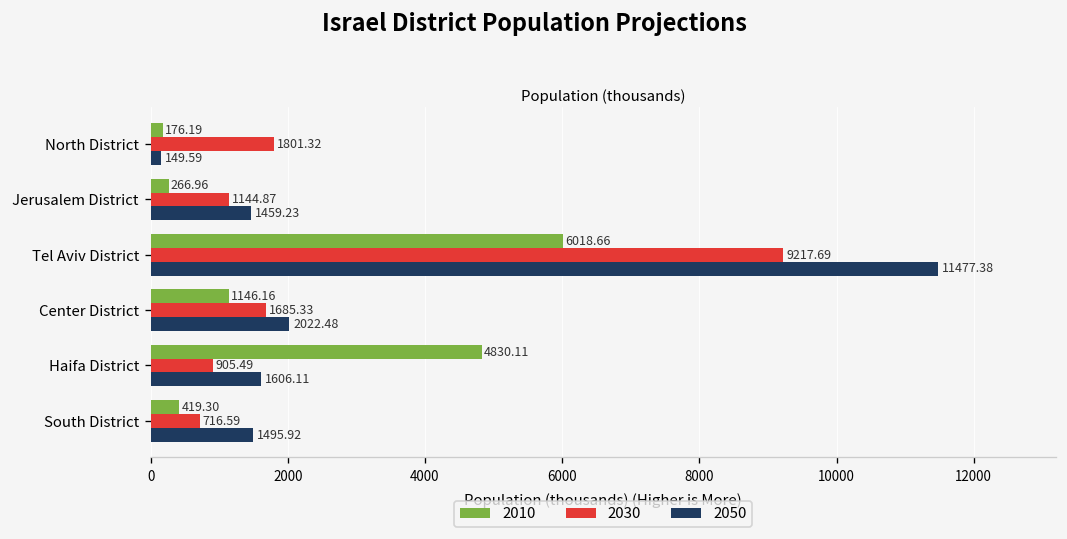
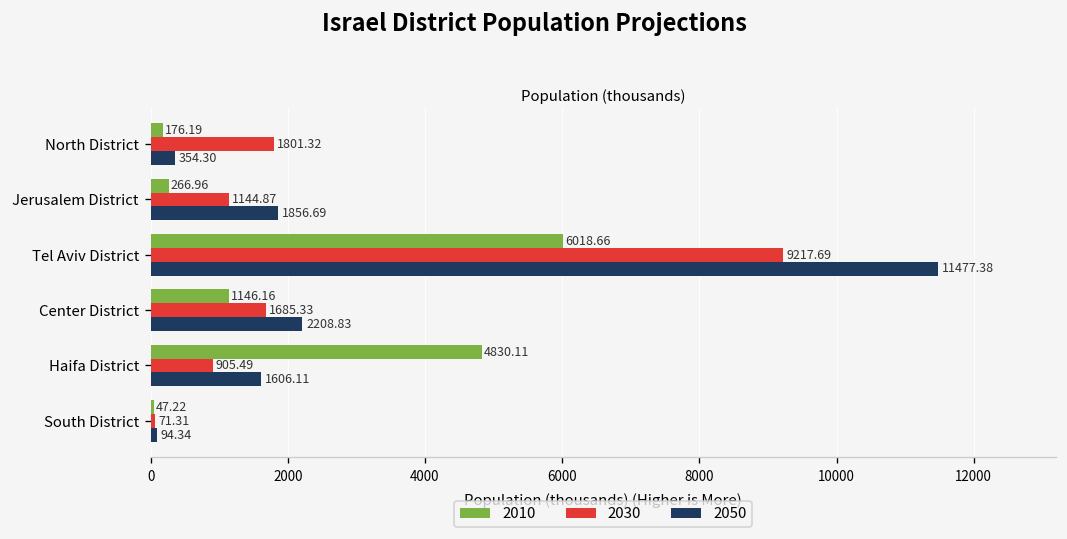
2050, North District: 149.59 -> 354.30
2050, Jerusalem District: 1459.23 -> 1856.69
2050, Center District: 2022.48 -> 2208.83
2010, South District: 419.30 -> 47.22
2030, South District: 716.59 -> 71.31
2050, South District: 1495.92 -> 94.34
